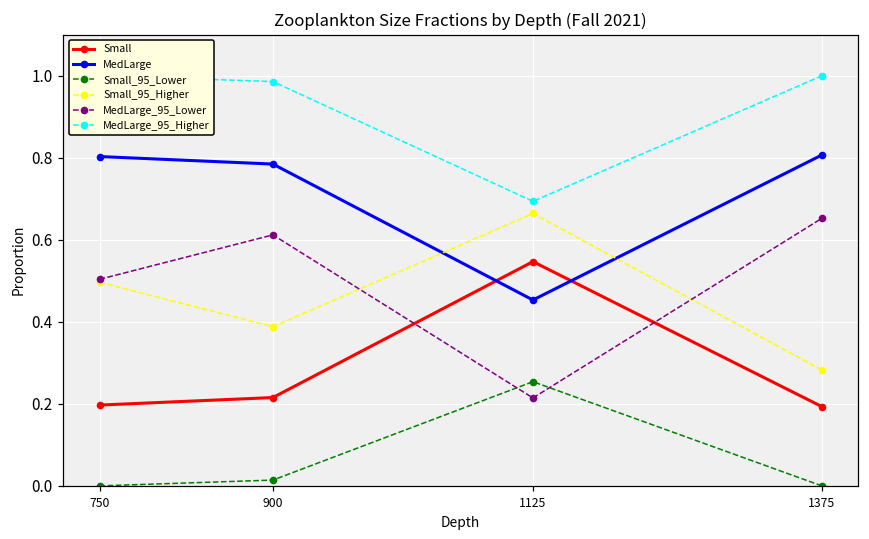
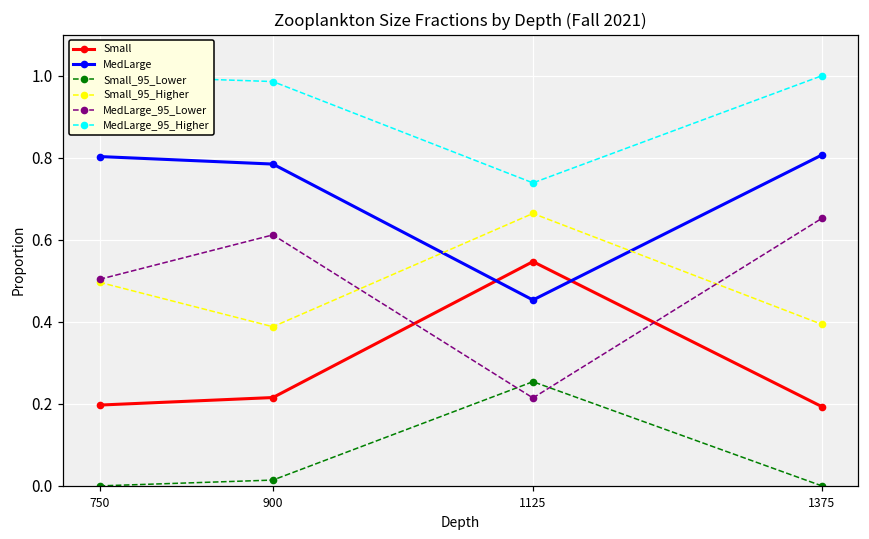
MedLarge_95_Higher, 1125: 0.69 -> 0.74
Small_95_Higher, 1375: 0.28 -> 0.39
